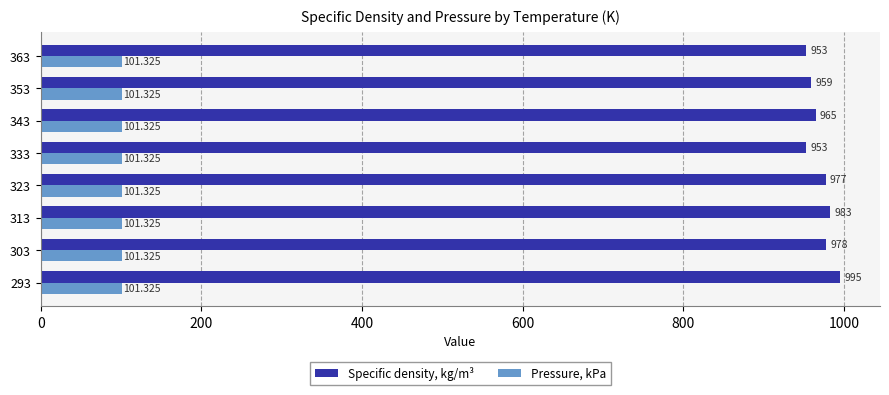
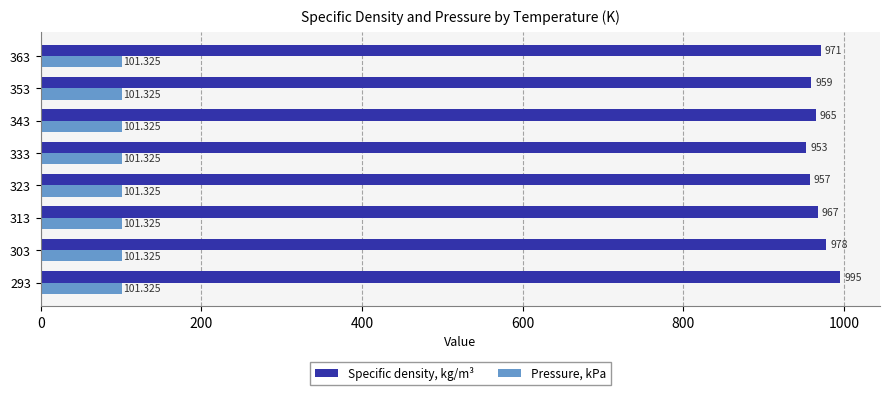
Specific density, kg/m³, 363: 953 -> 971
Specific density, kg/m³, 323: 977 -> 957
Specific density, kg/m³, 313: 983 -> 967
